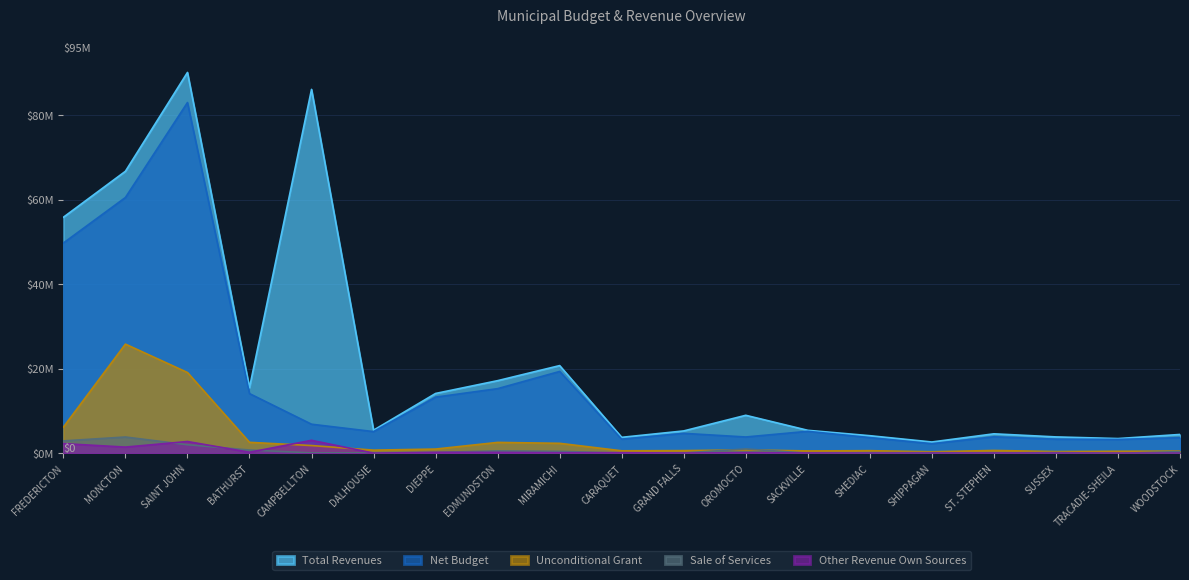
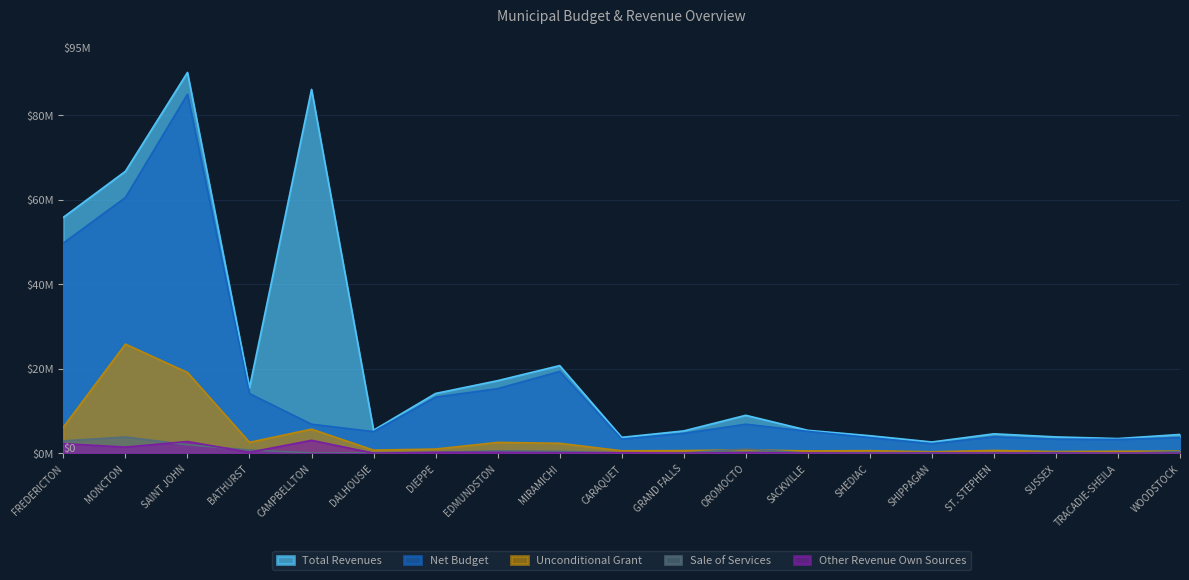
Net Budget, SAINT JOHN: $83000000 -> $85000000
Unconditional Grant, CAMPBELLTON: $2000000 -> $6000000
Net Budget, OROMOCTO: $4000000 -> $7000000
